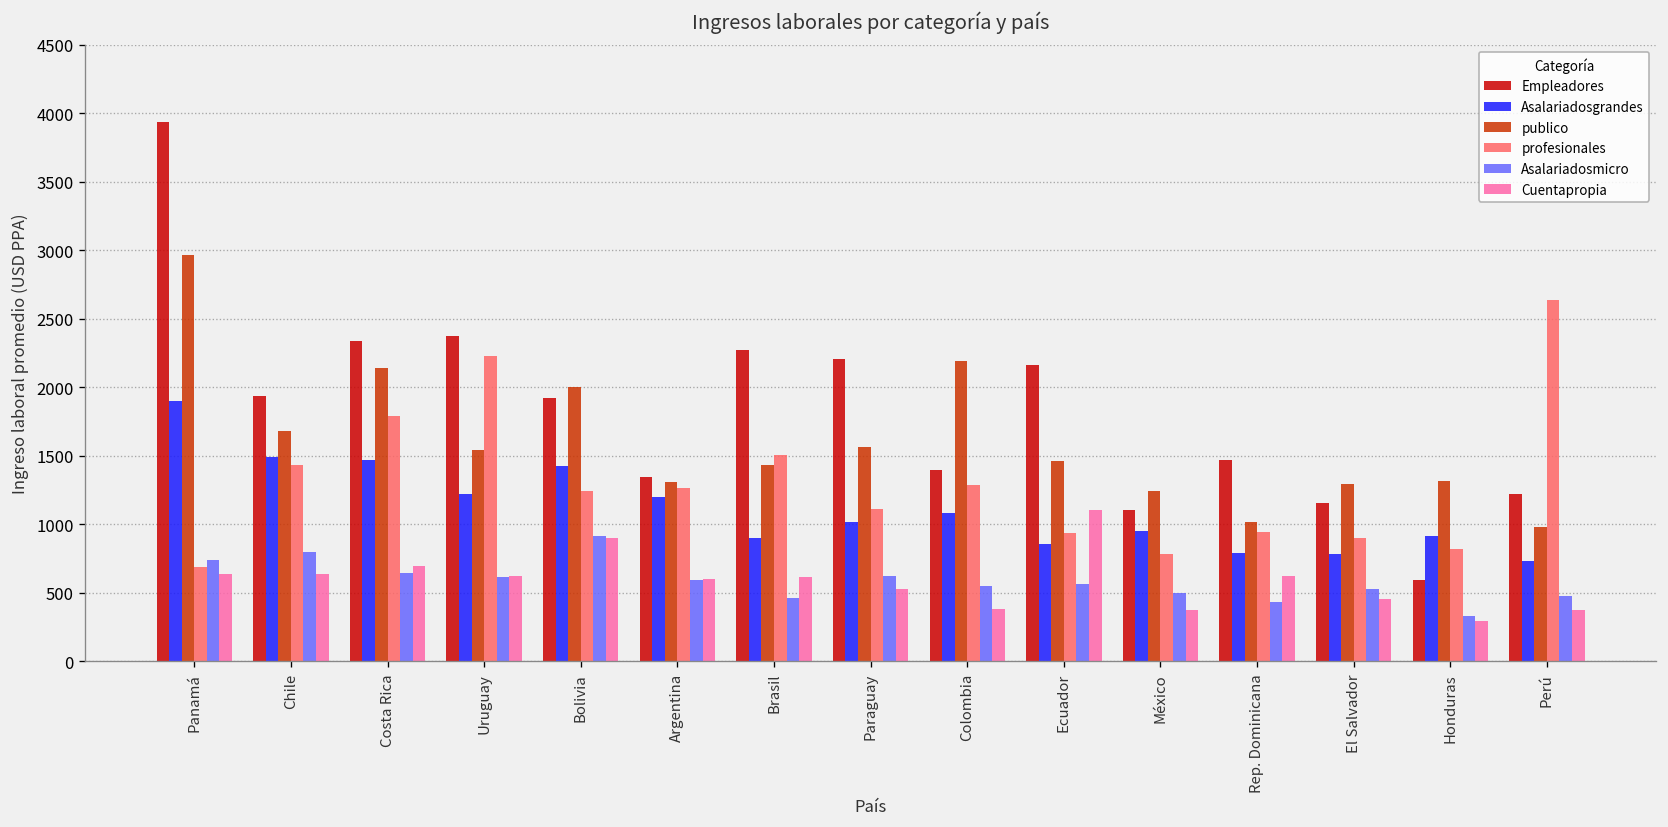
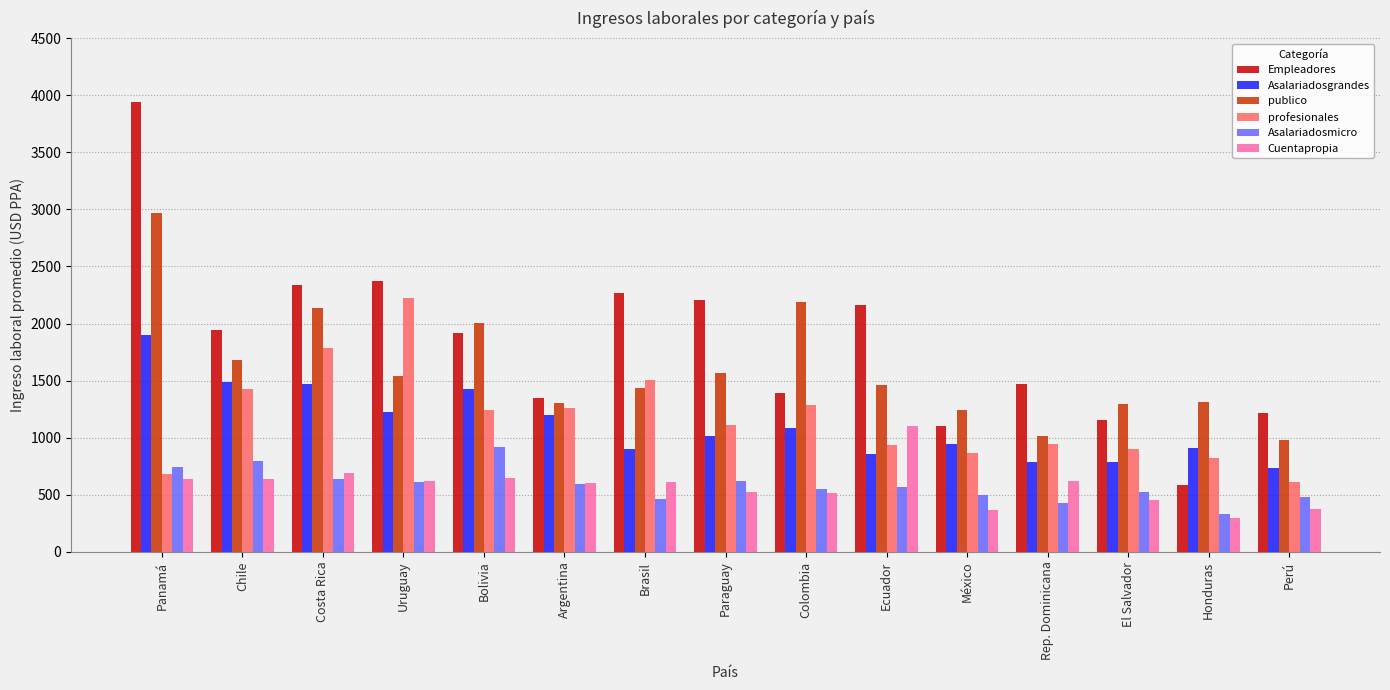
Cuentapropia, Bolivia: 900 -> 650
Cuentapropia, Colombia: 380 -> 520
profesionales, México: 780 -> 870
profesionales, Perú: 2640 -> 610
